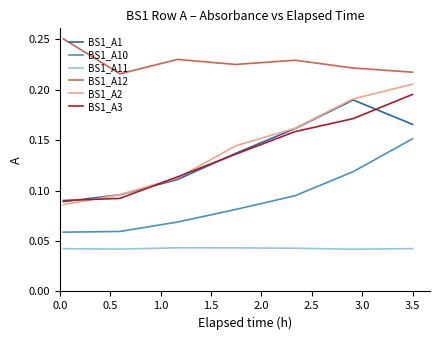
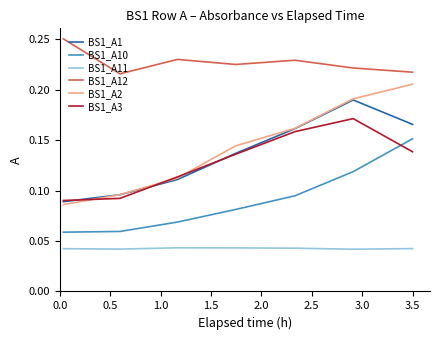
BS1_A3, 3.5: 0.195 -> 0.139
